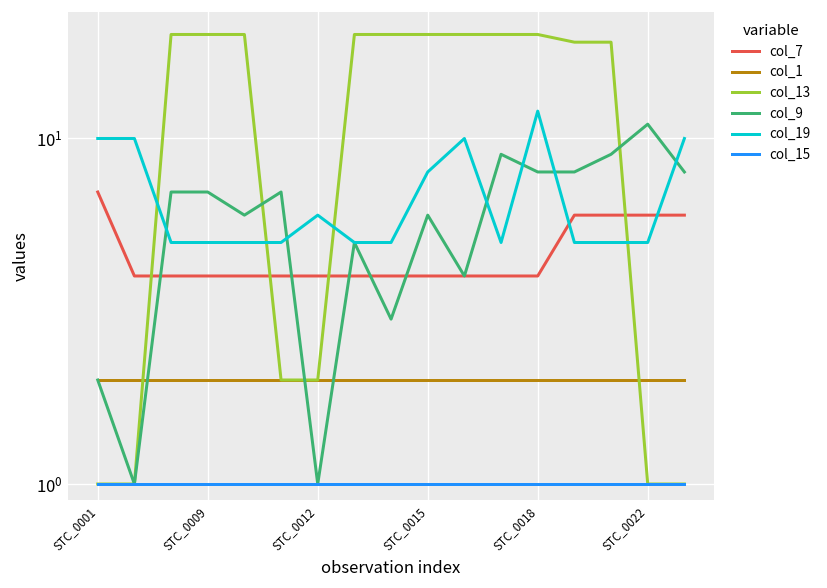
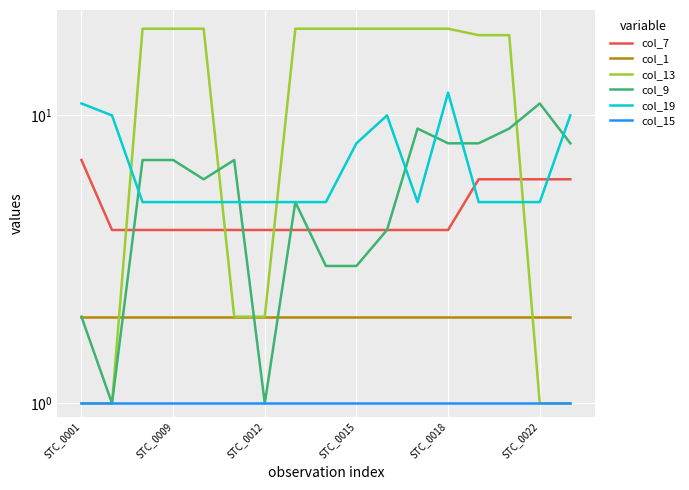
col_19, STC_0001: 10 -> 11
col_19, STC_0012: 6 -> 5
col_9, STC_0015: 6 -> 3
